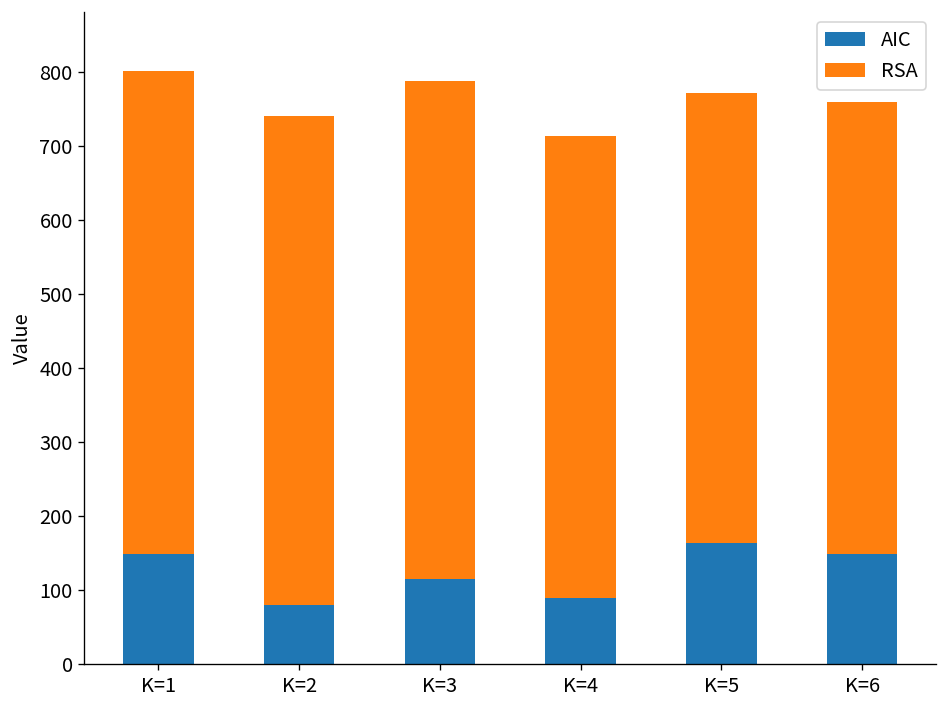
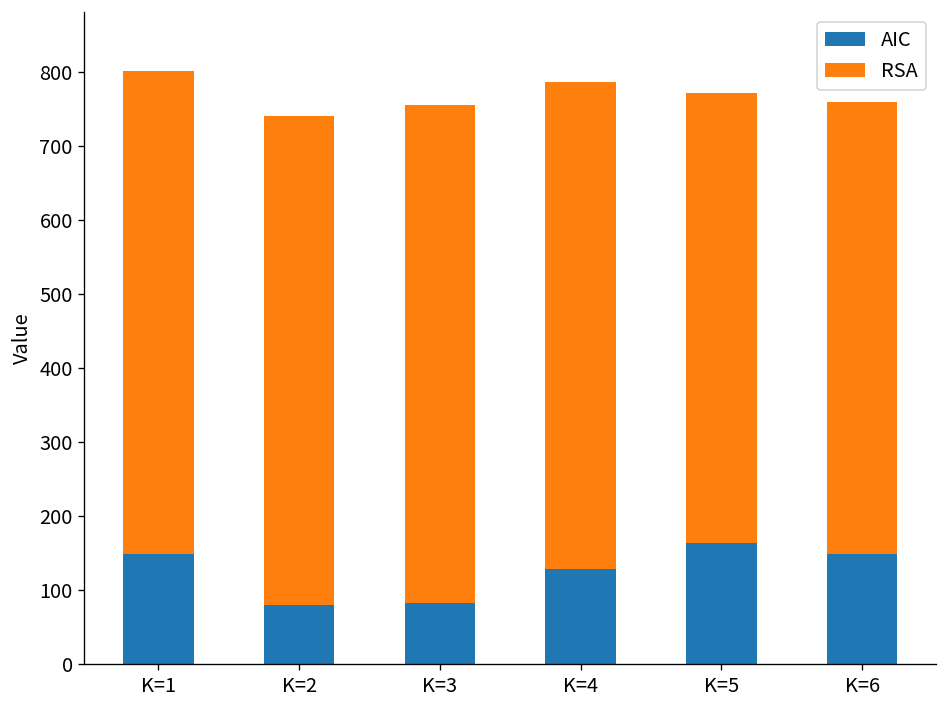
AIC, K=3: 110 -> 80
AIC, K=4: 90 -> 130
RSA, K=4: 620 -> 660
